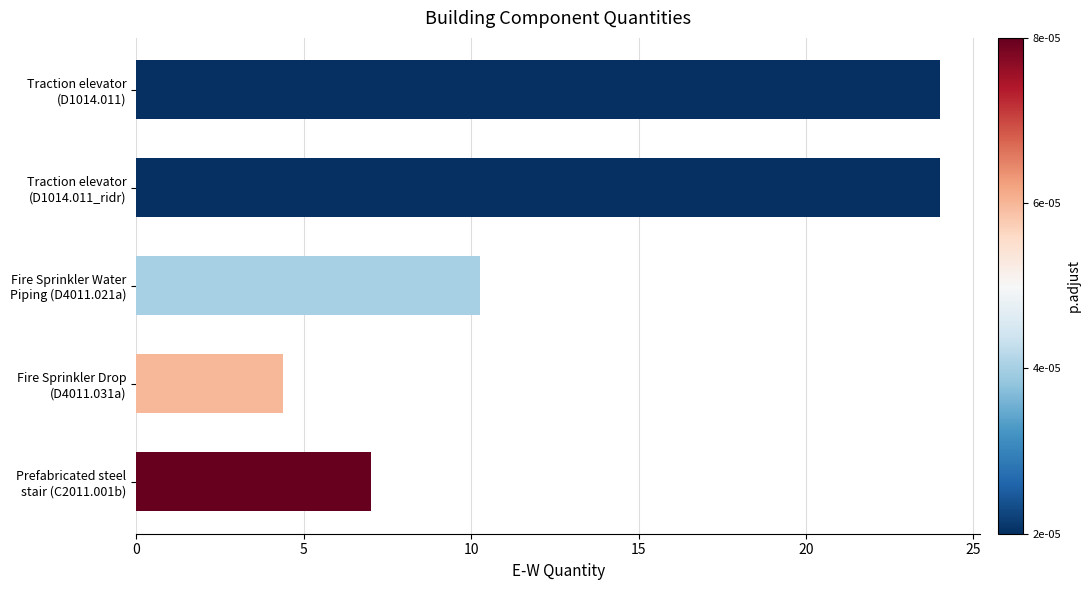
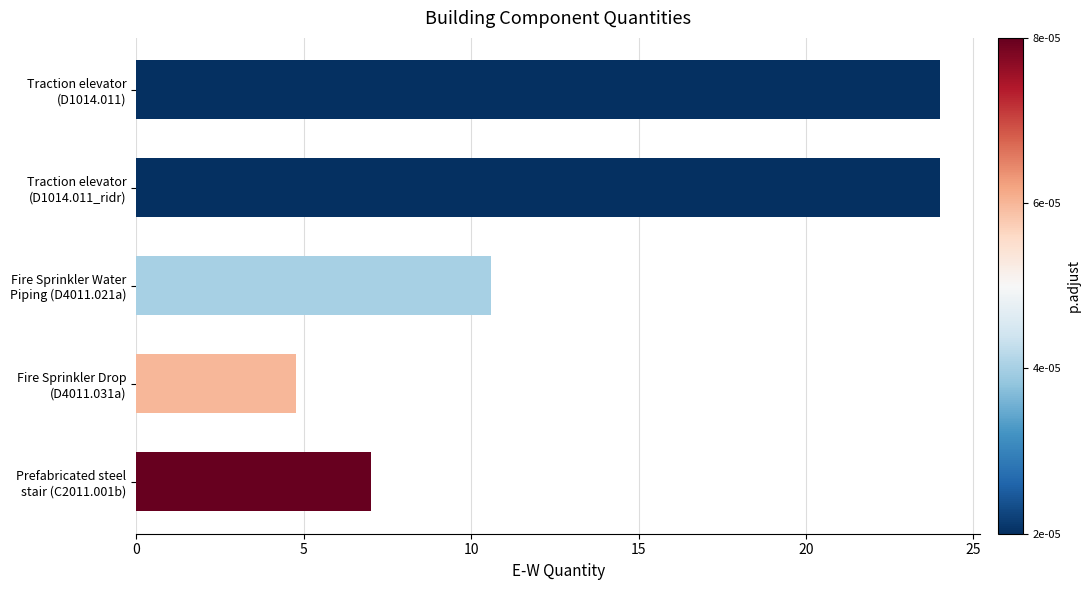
Fire Sprinkler Water Piping (D4011.021a): 10.3 -> 10.6
Fire Sprinkler Drop (D4011.031a): 4.4 -> 4.8
